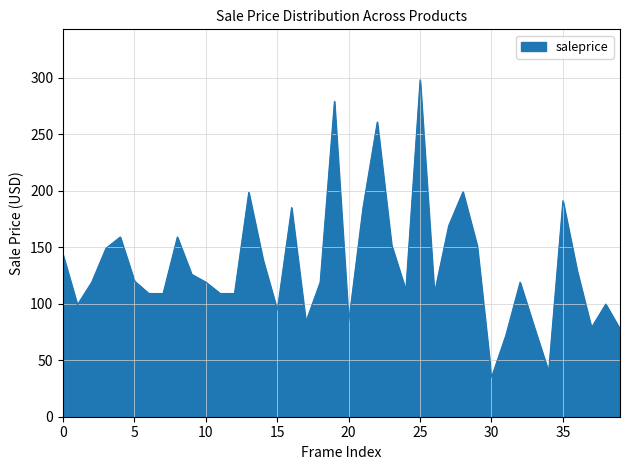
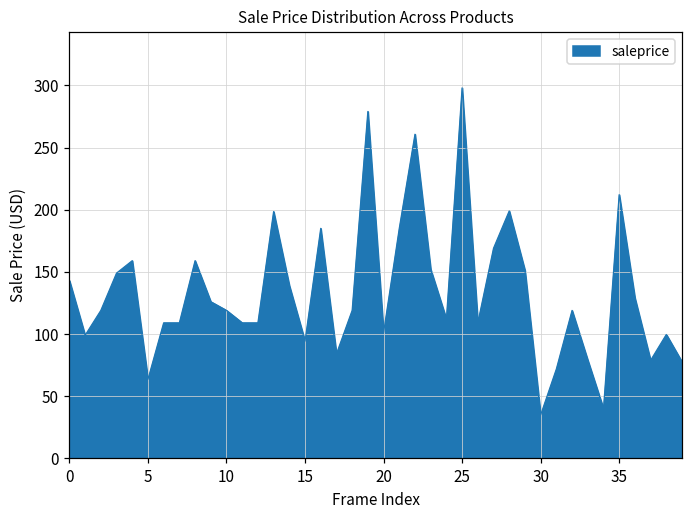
5: 120 -> 64
20: 84 -> 101
35: 191 -> 212
